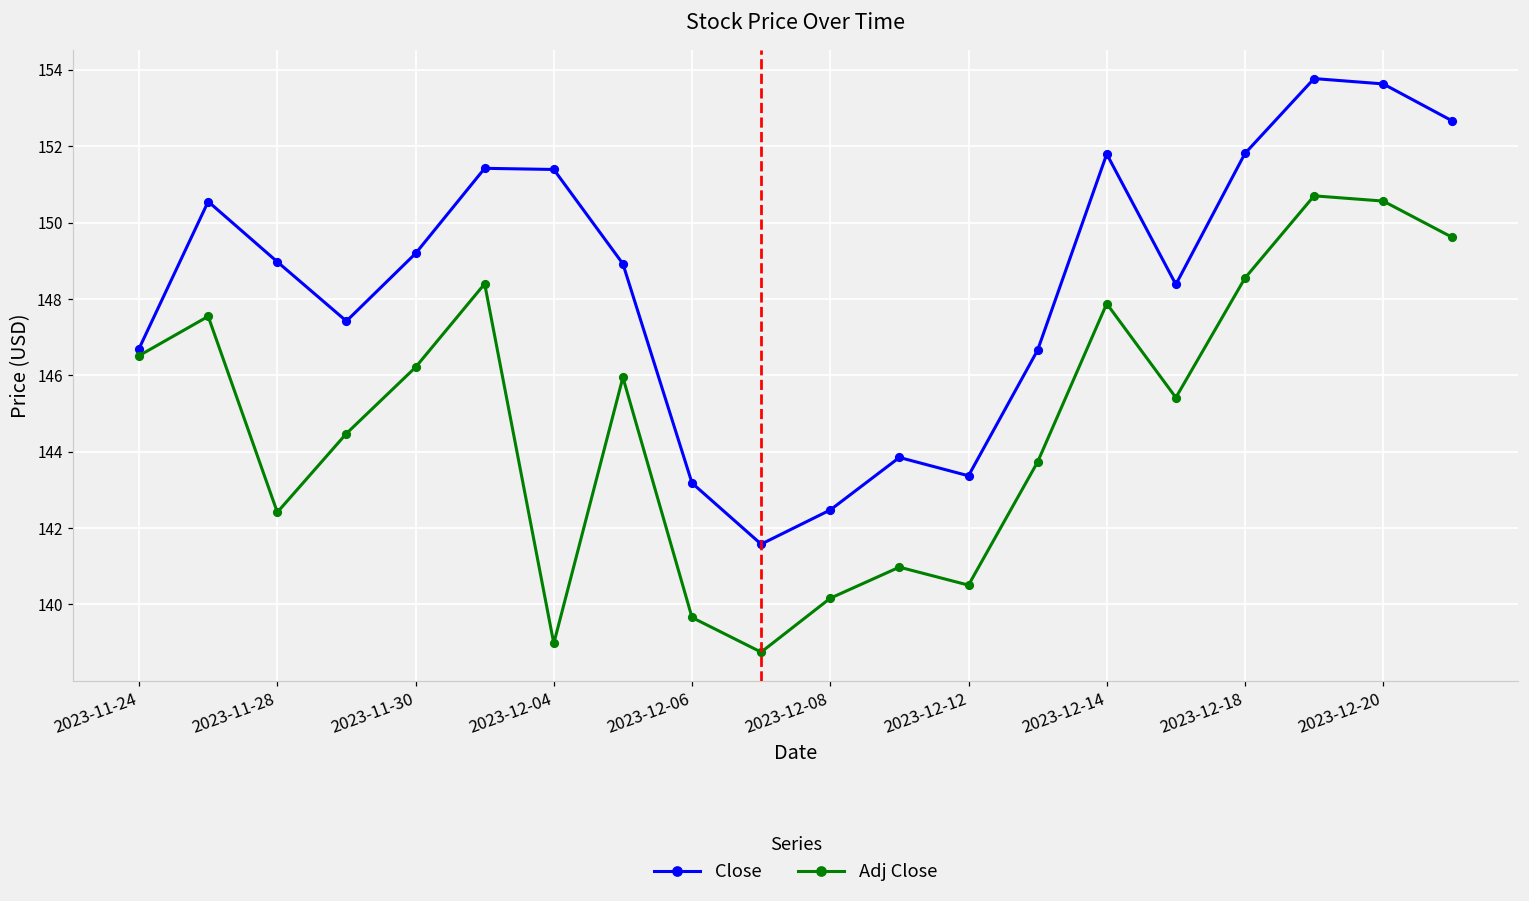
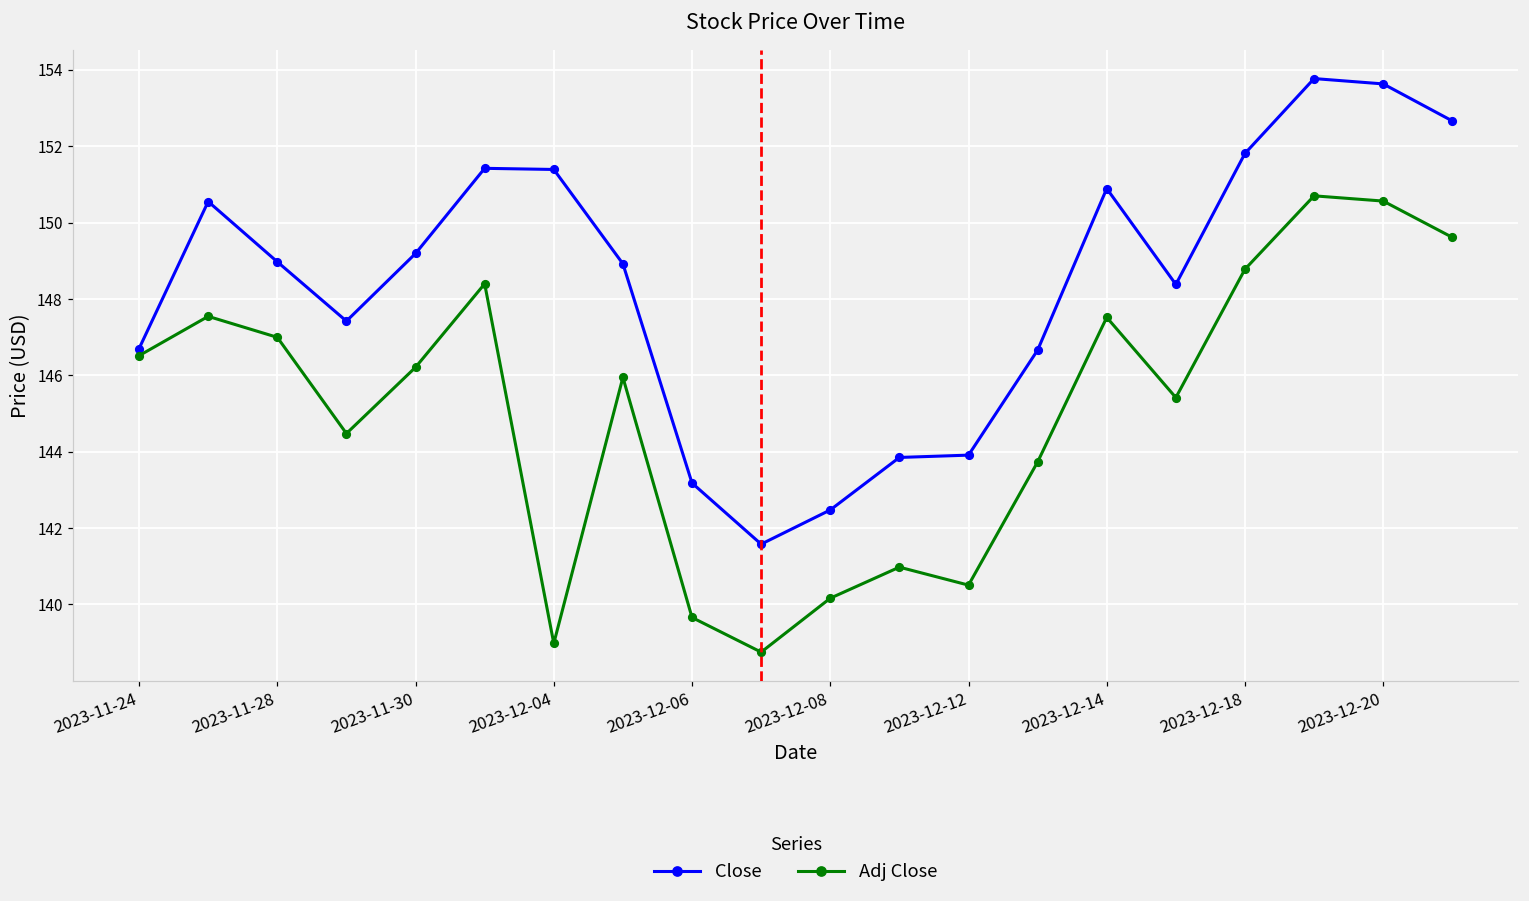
Adj Close, 2023-11-28: 142.4 -> 147.0
Close, 2023-12-12: 143.4 -> 143.9
Close, 2023-12-14: 151.8 -> 150.9
Adj Close, 2023-12-14: 147.9 -> 147.5
Adj Close, 2023-12-18: 148.5 -> 148.8
